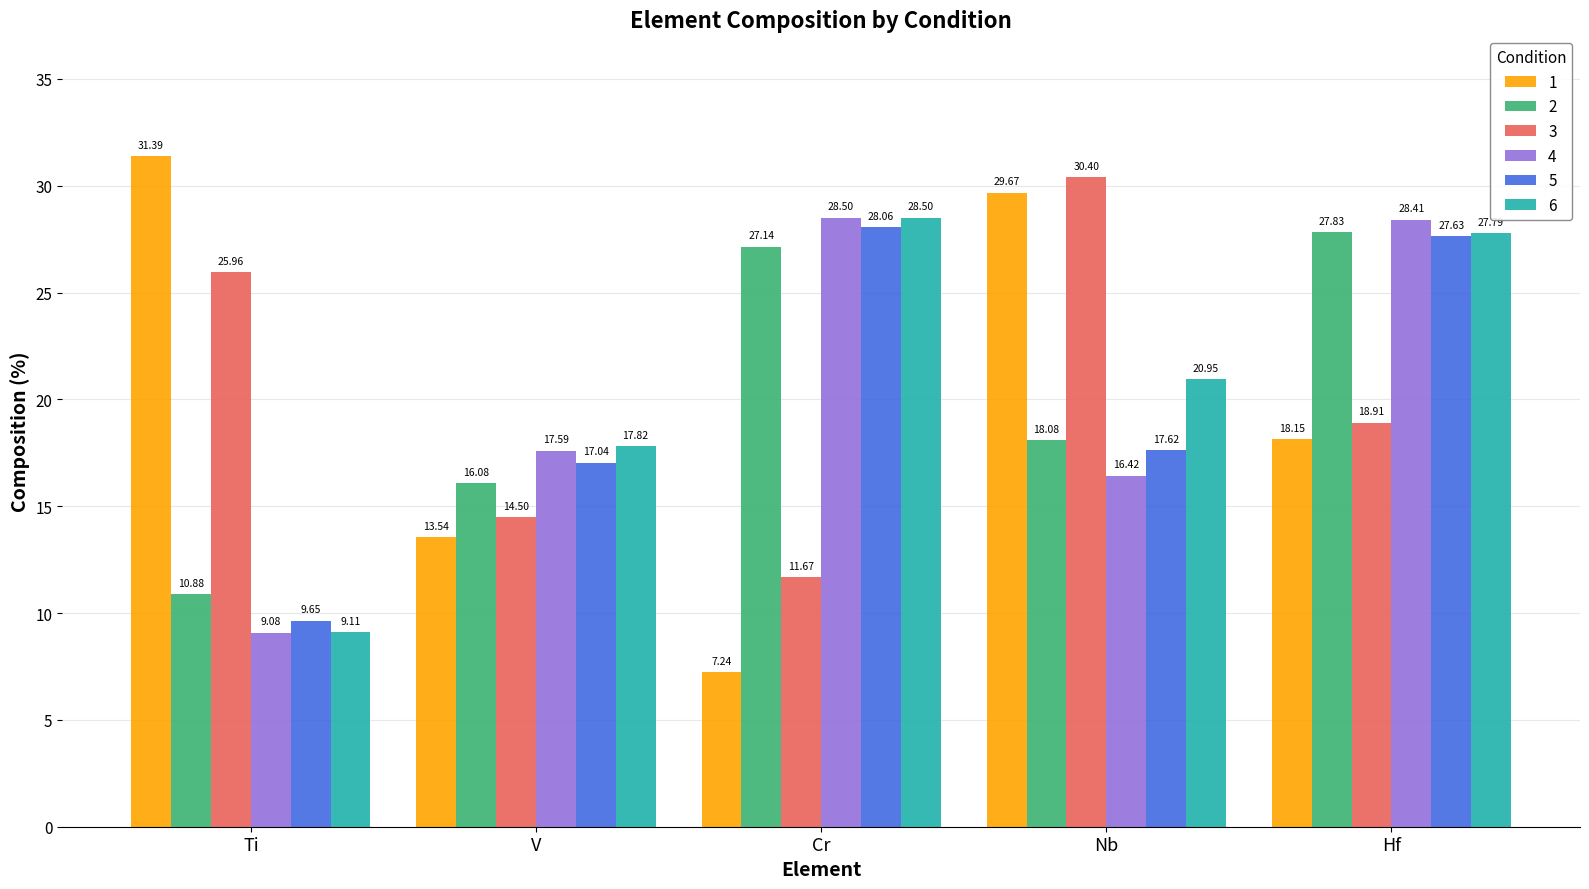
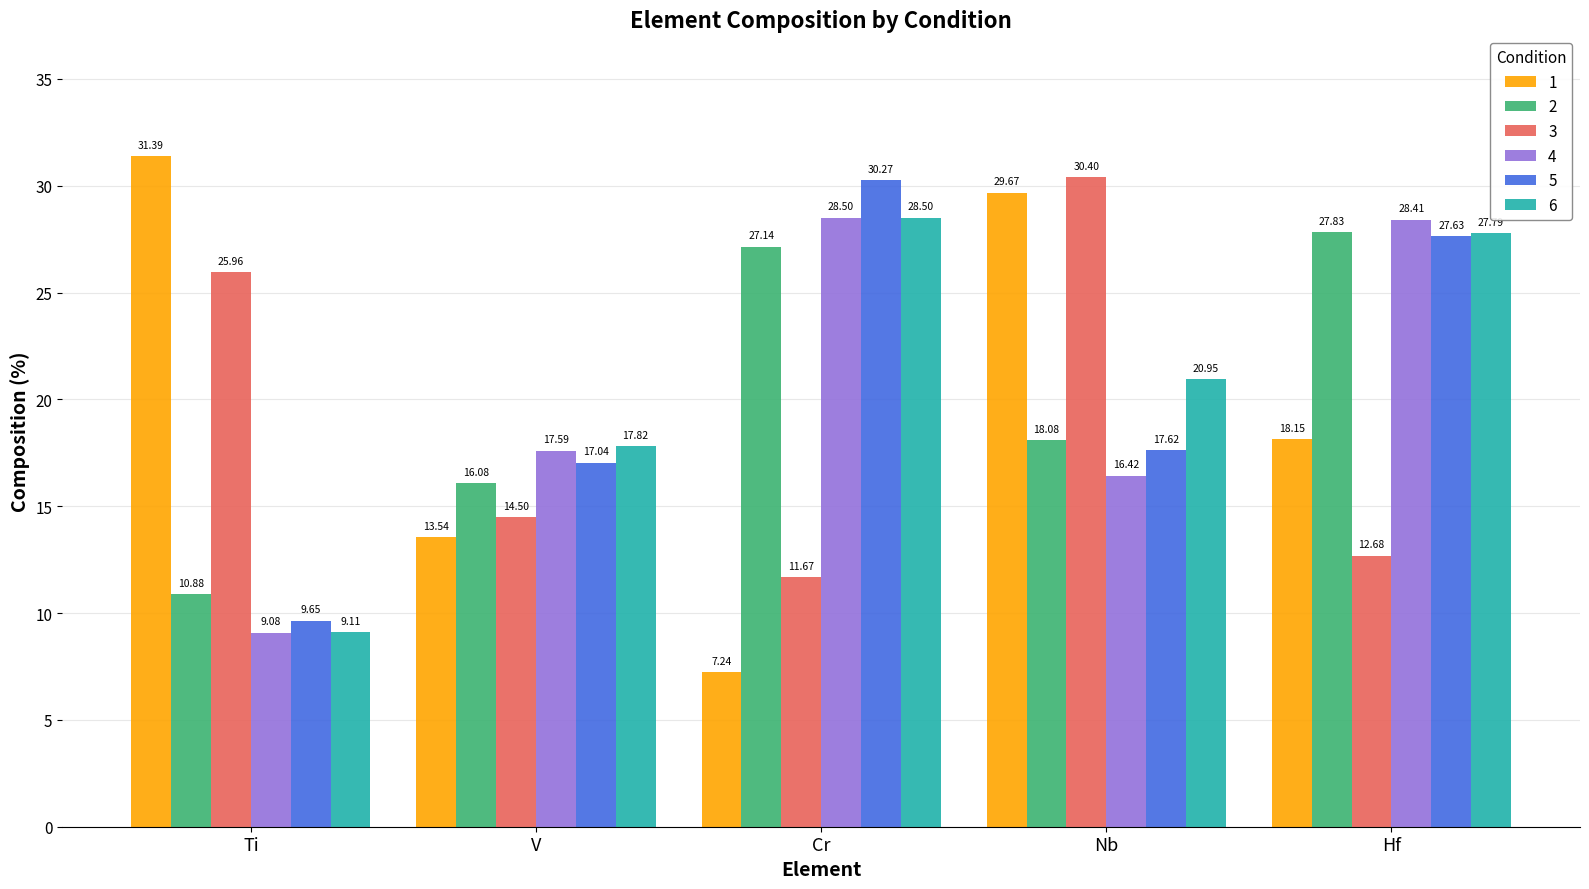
5, Cr: 28.06 -> 30.27
3, Hf: 18.91 -> 12.68
